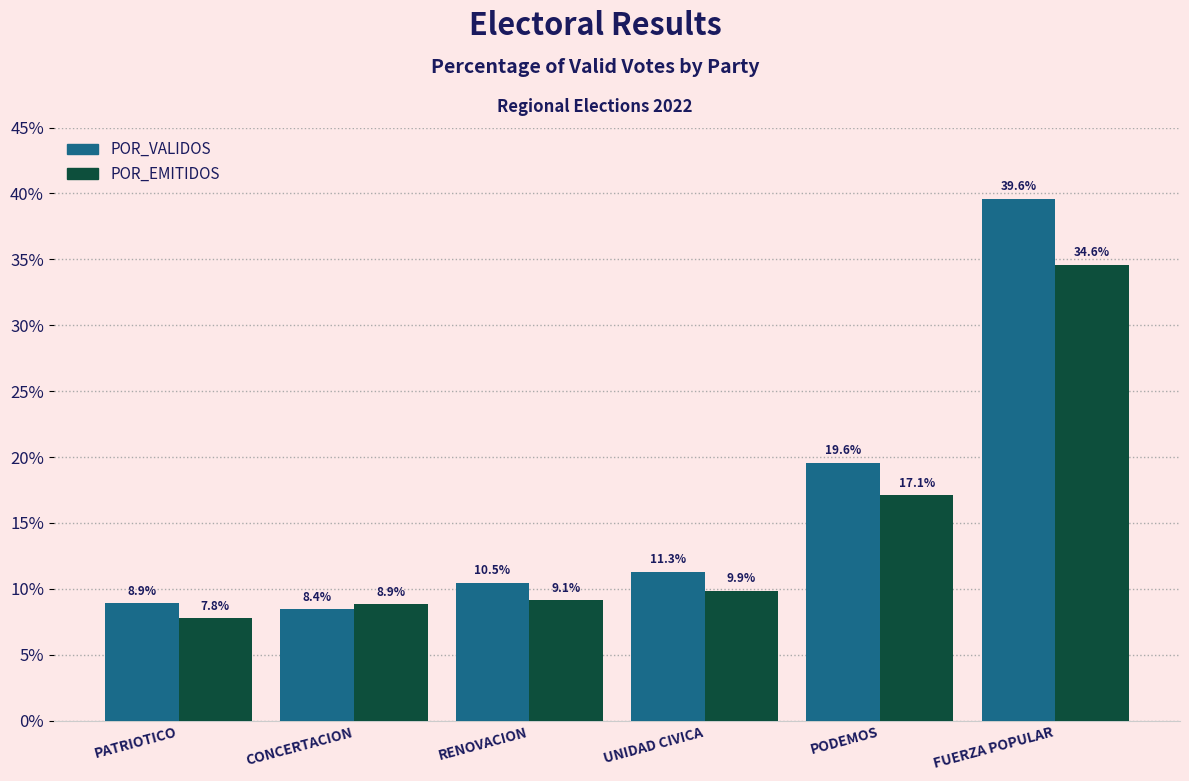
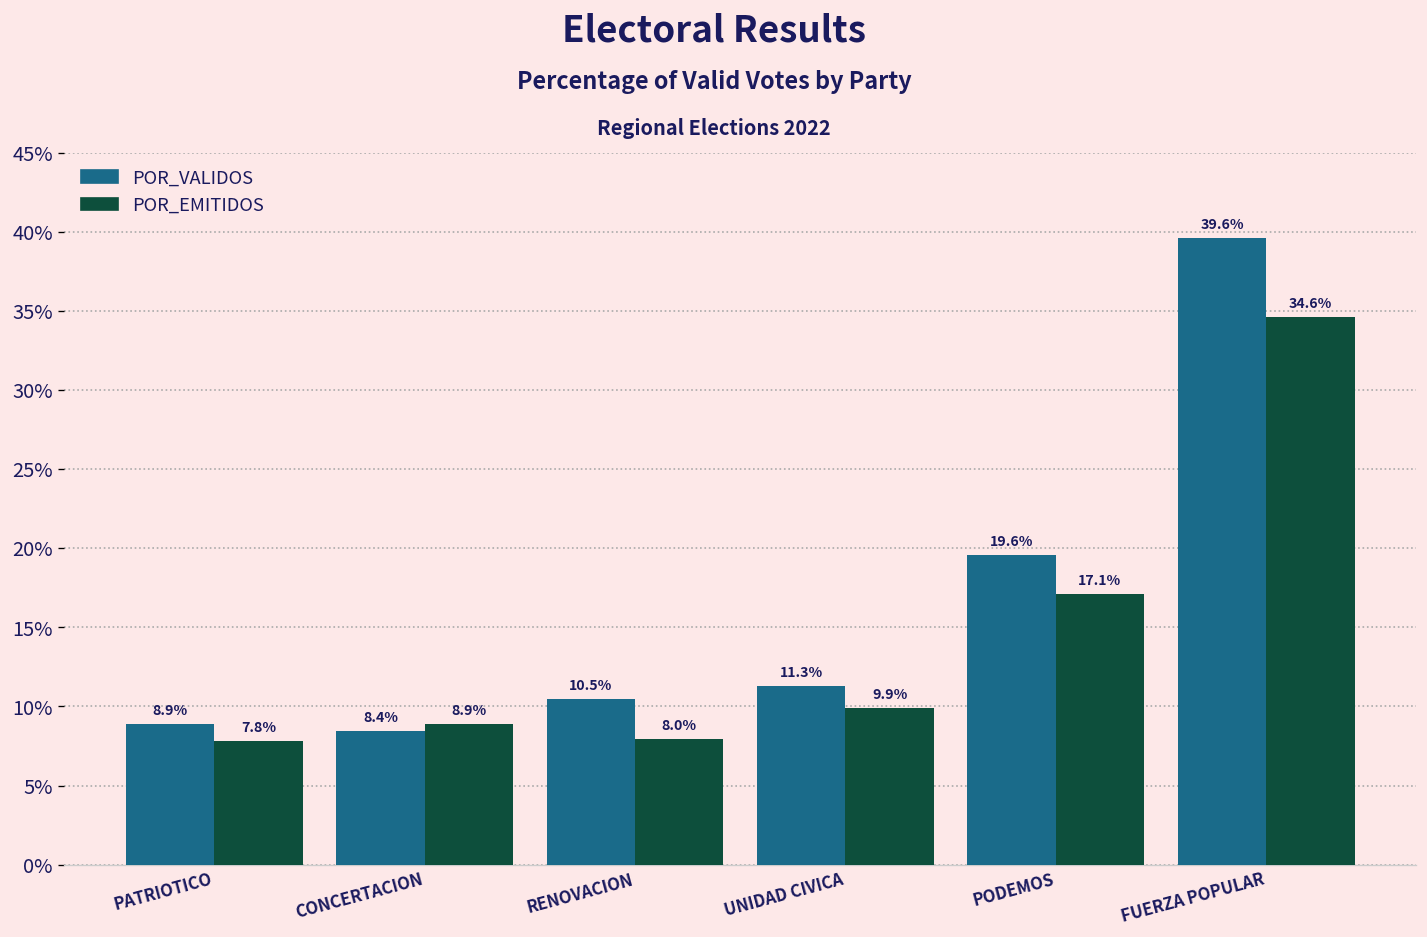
POR_EMITIDOS, RENOVACION: 9.1% -> 8.0%
